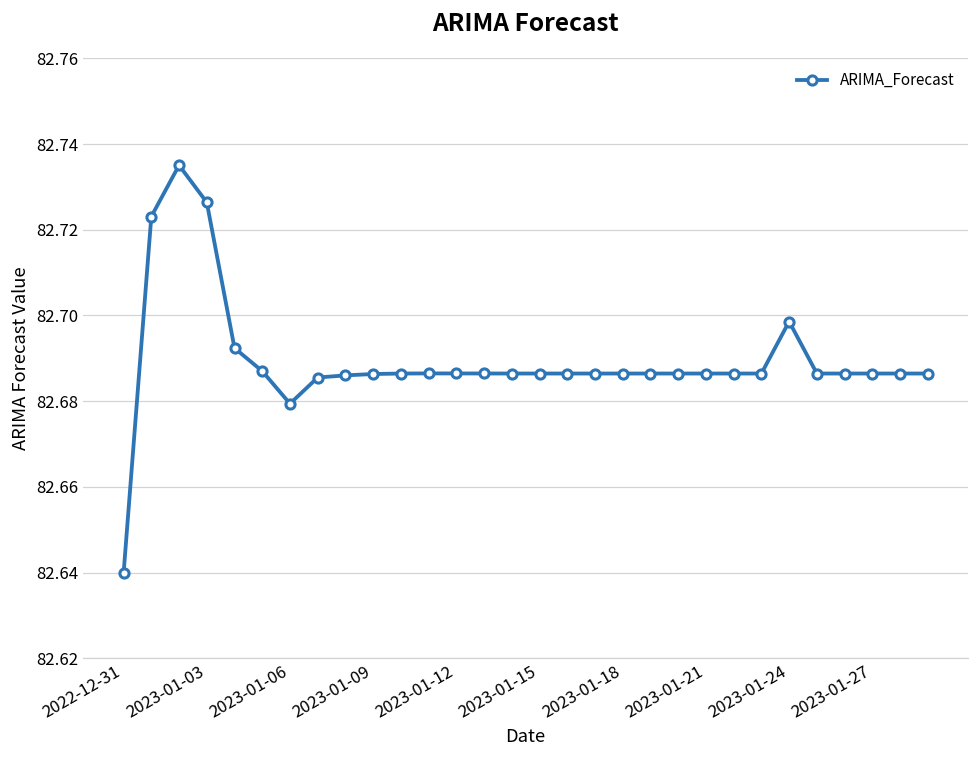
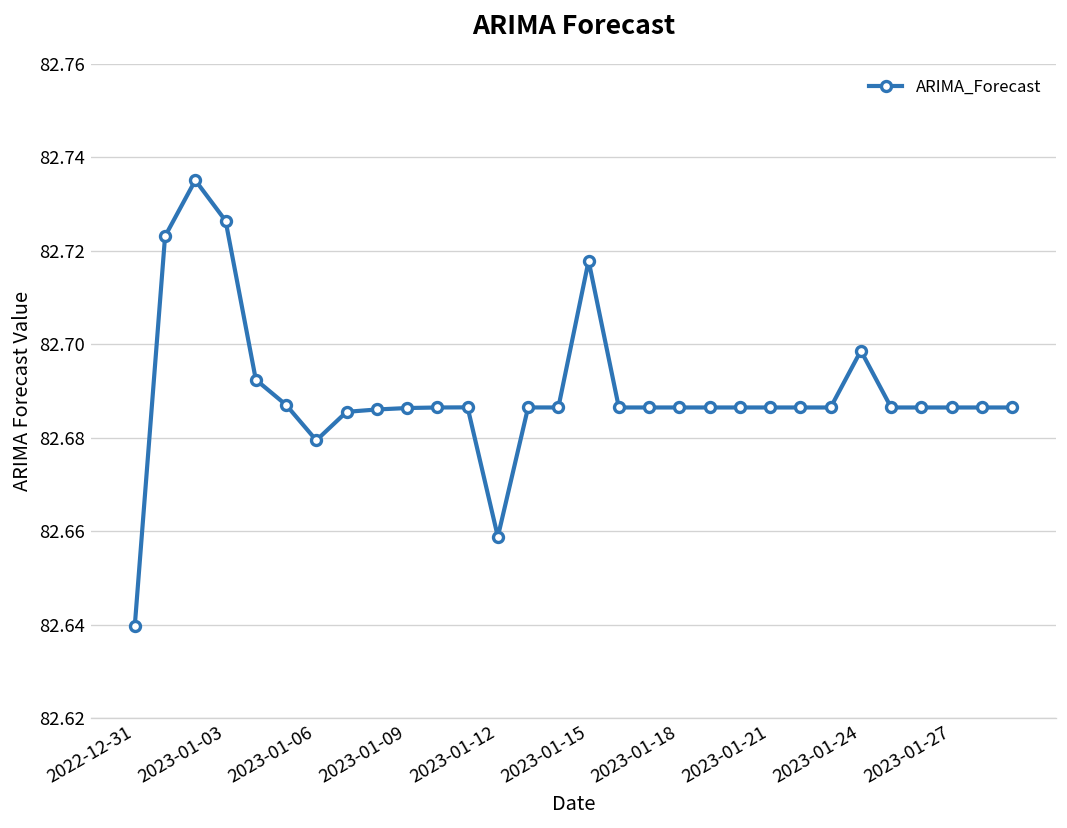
2023-01-12: 82.686 -> 82.659
2023-01-15: 82.686 -> 82.718
